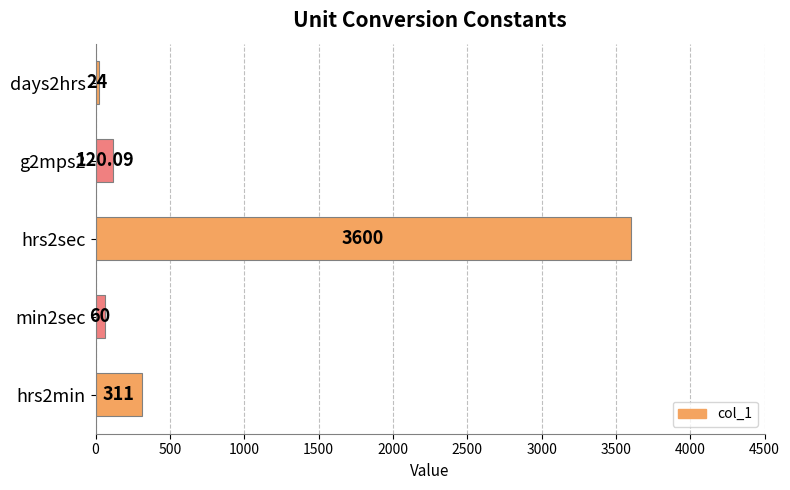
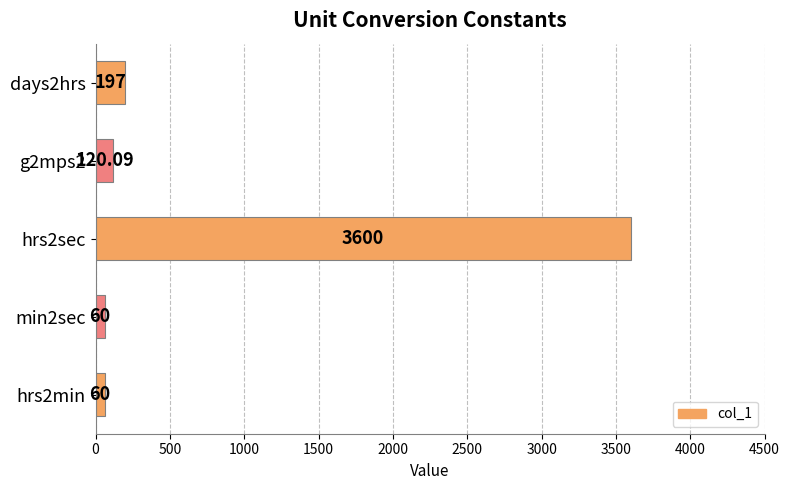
days2hrs: 24 -> 197
hrs2min: 311 -> 60
